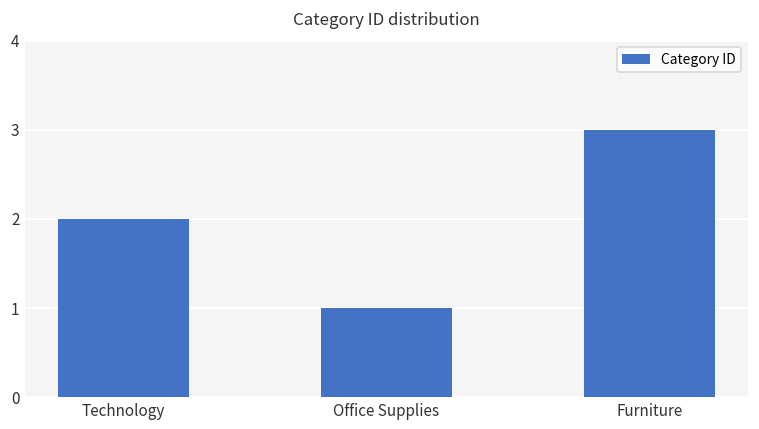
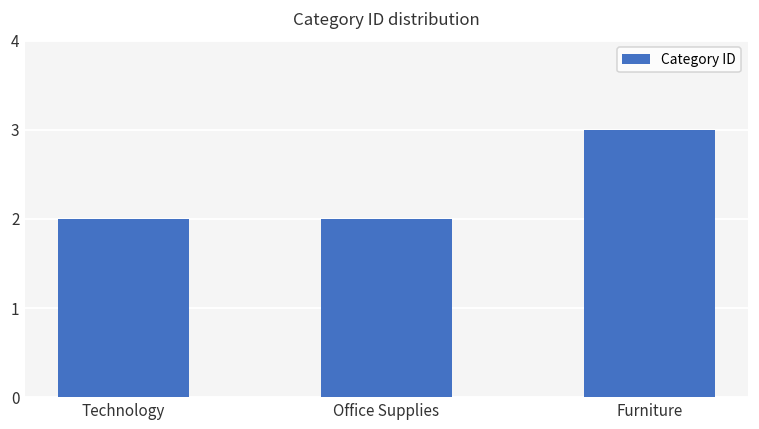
Office Supplies: 1 -> 2
